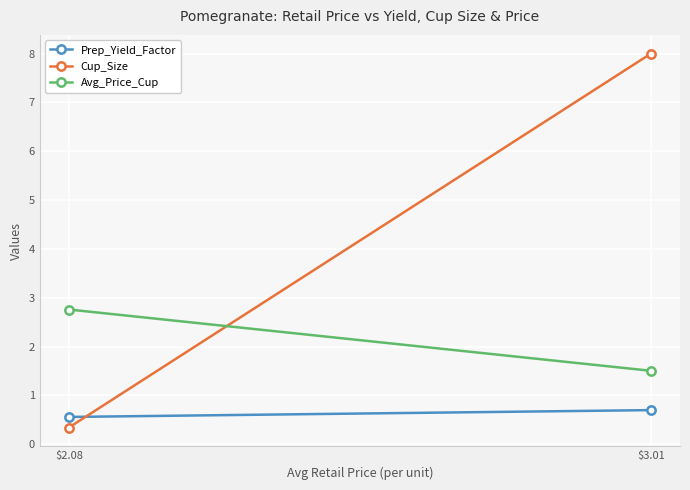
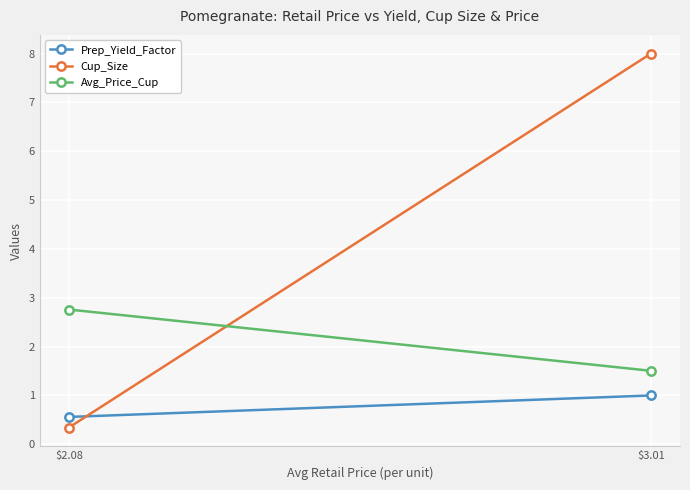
Prep_Yield_Factor, $3.01: 0.7 -> 1.0
